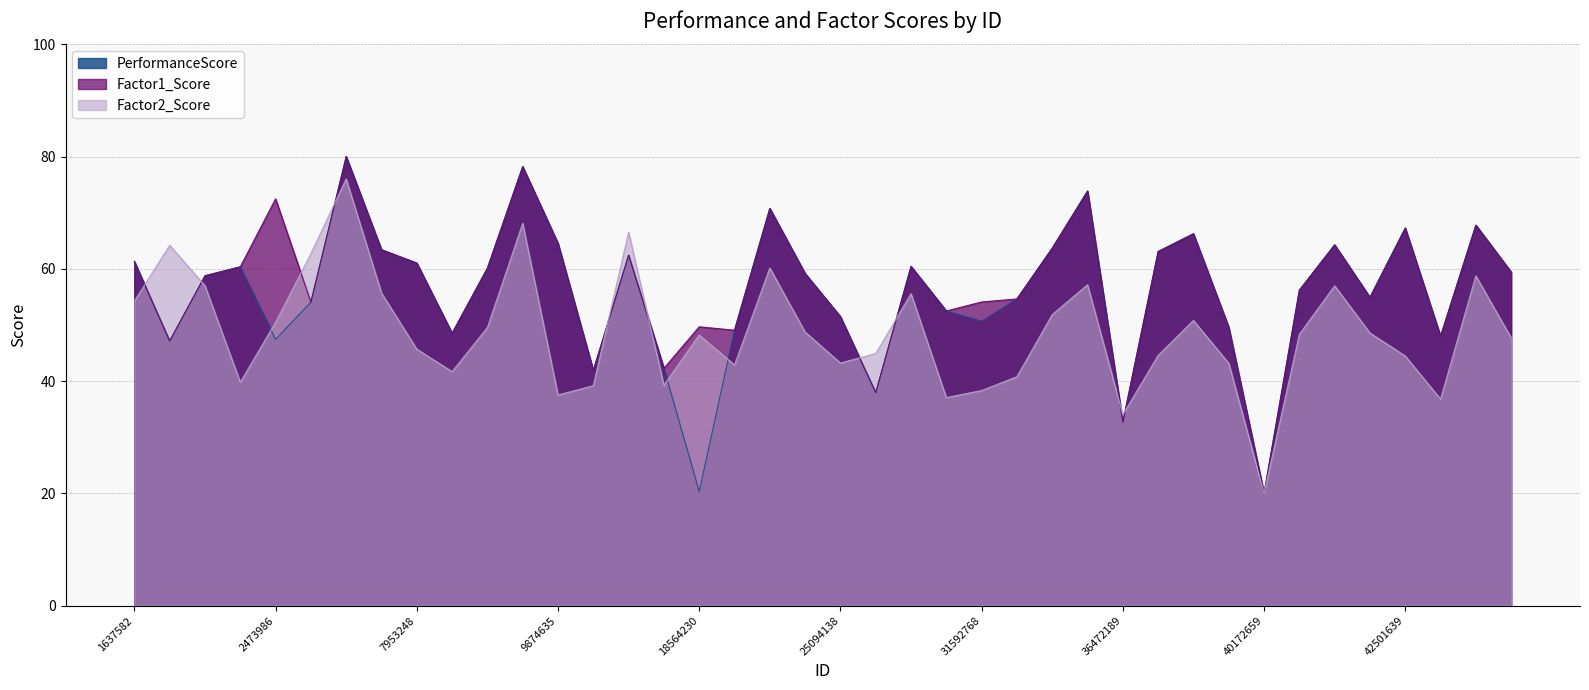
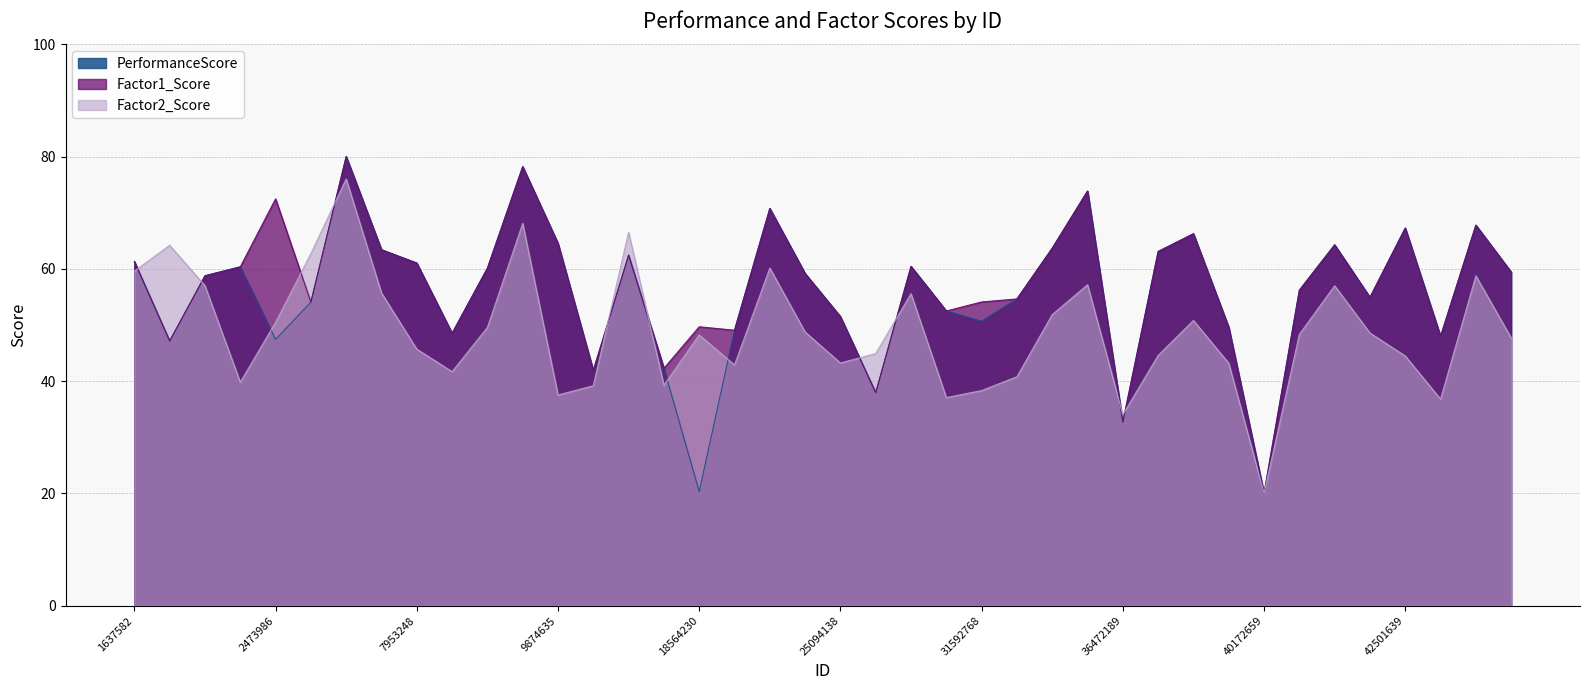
Factor2_Score, 1637582: 54 -> 60
